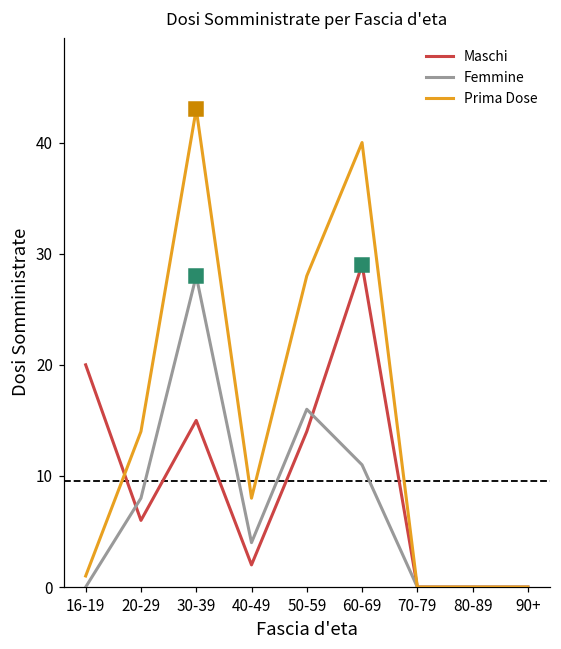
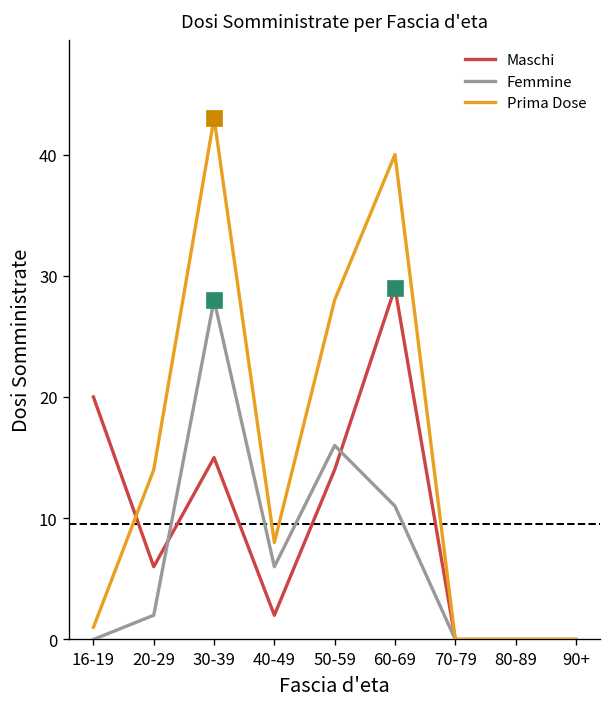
Femmine, 20-29: 8 -> 2
Femmine, 40-49: 4 -> 6
